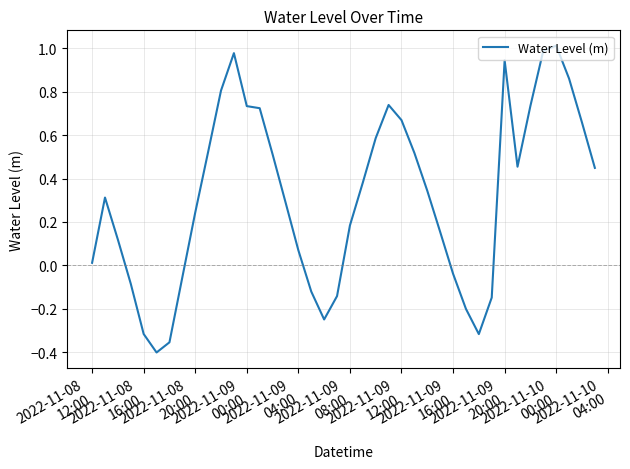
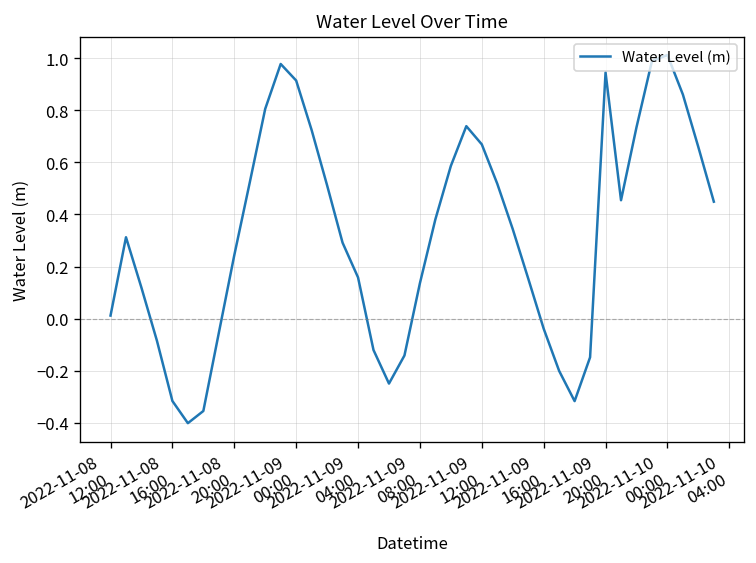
2022-11-09 00:00: 0.73 -> 0.91
2022-11-09 04:00: 0.07 -> 0.16
2022-11-09 08:00: 0.18 -> 0.14
